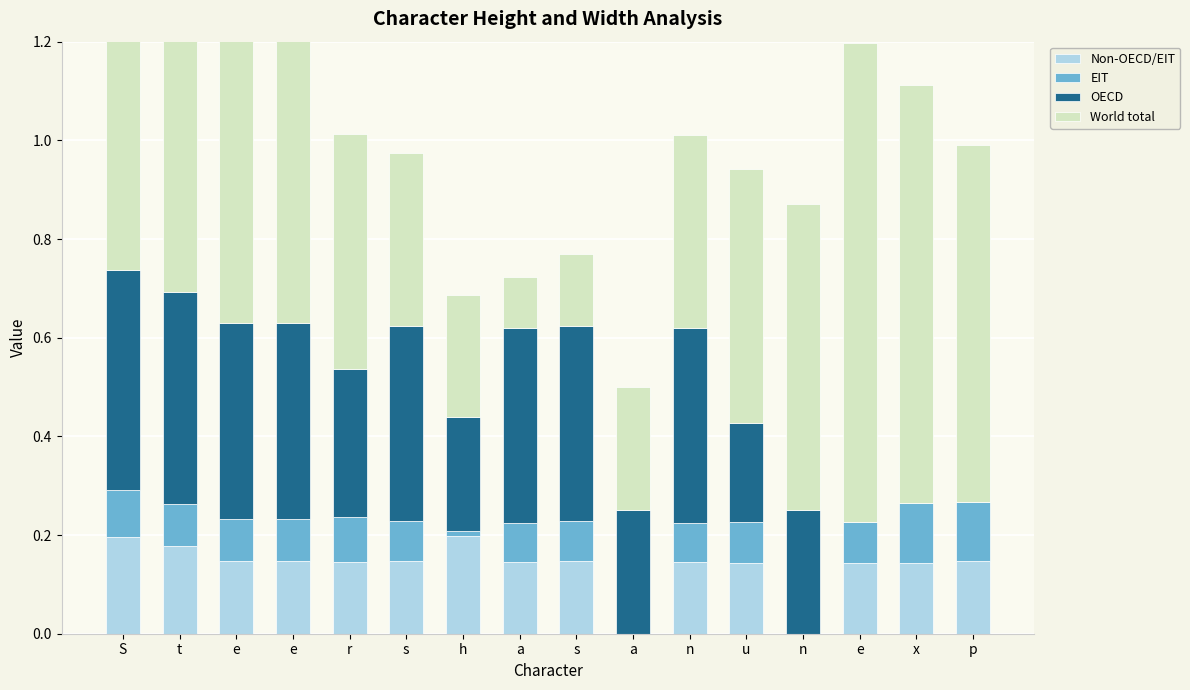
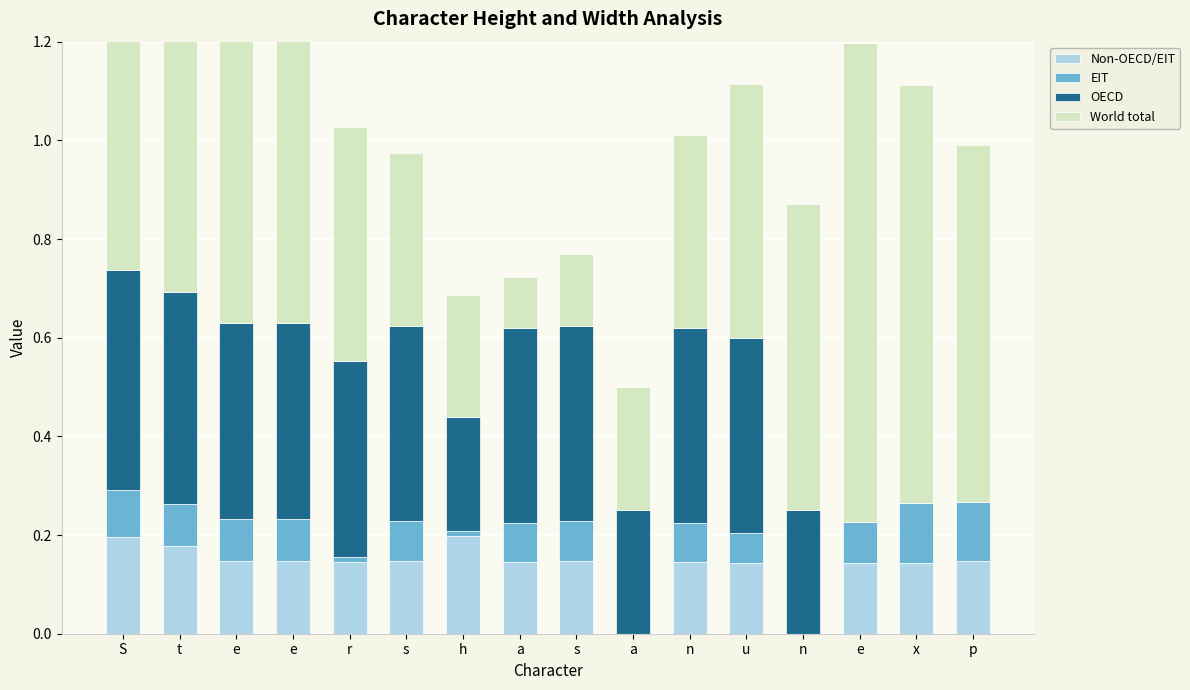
EIT, r: 0.09 -> 0.01
OECD, r: 0.30 -> 0.40
EIT, u: 0.08 -> 0.06
OECD, u: 0.20 -> 0.40
